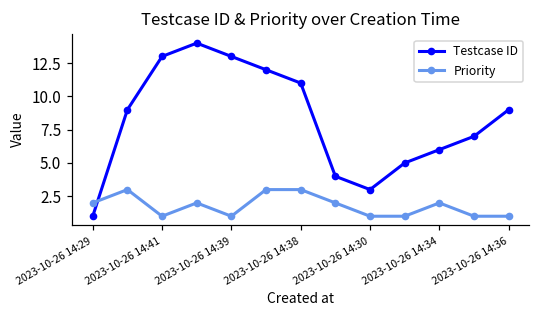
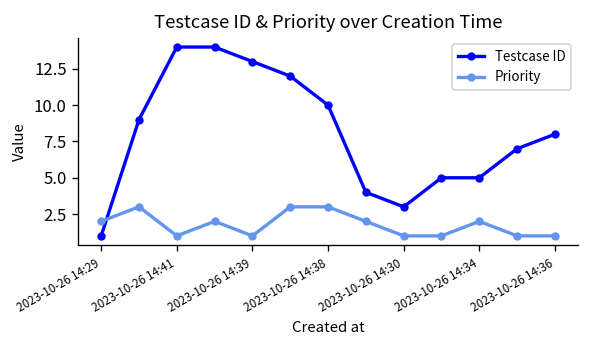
Testcase ID, 2023-10-26 14:41: 13 -> 14
Testcase ID, 2023-10-26 14:38: 11 -> 10
Testcase ID, 2023-10-26 14:34: 6 -> 5
Testcase ID, 2023-10-26 14:36: 9 -> 8
